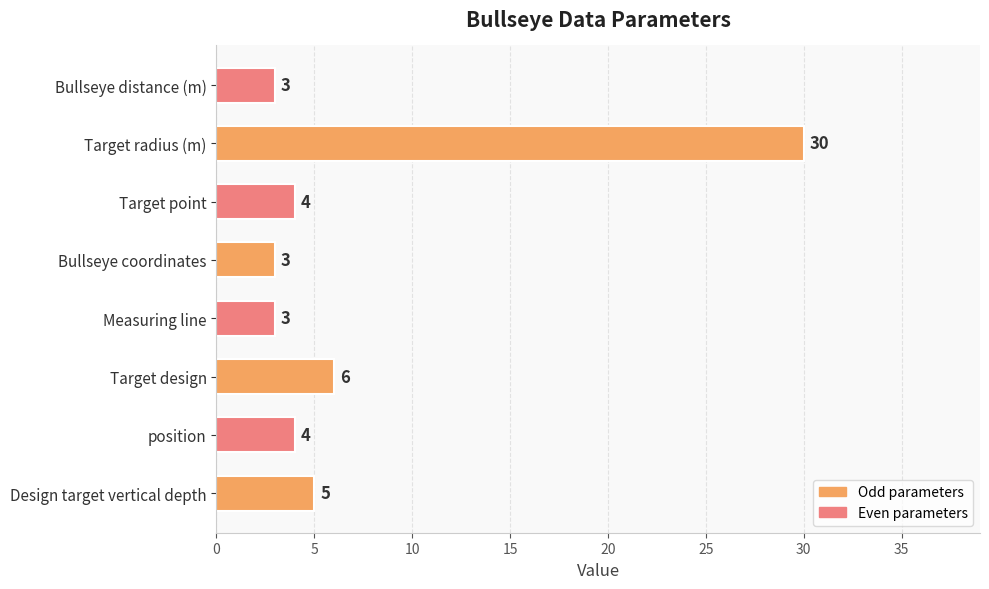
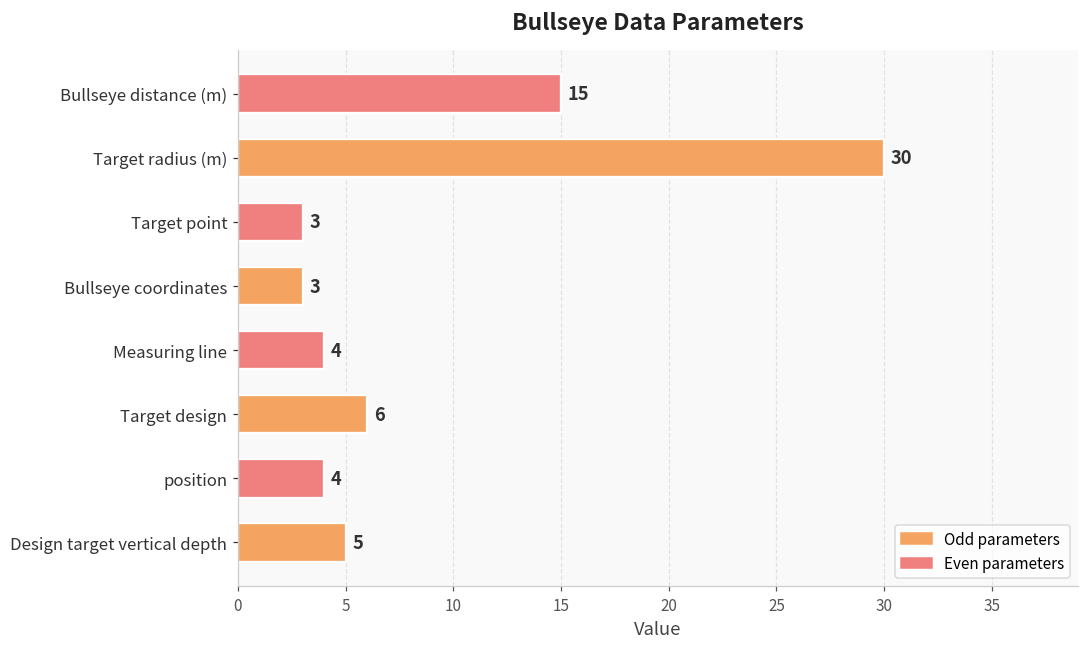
Bullseye distance (m): 3 -> 15
Target point: 4 -> 3
Measuring line: 3 -> 4
